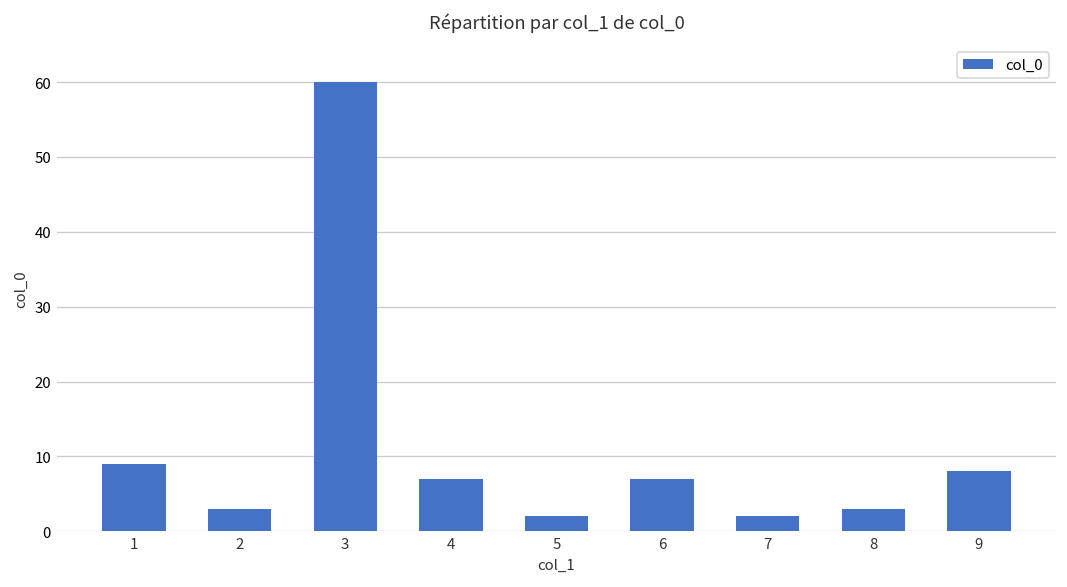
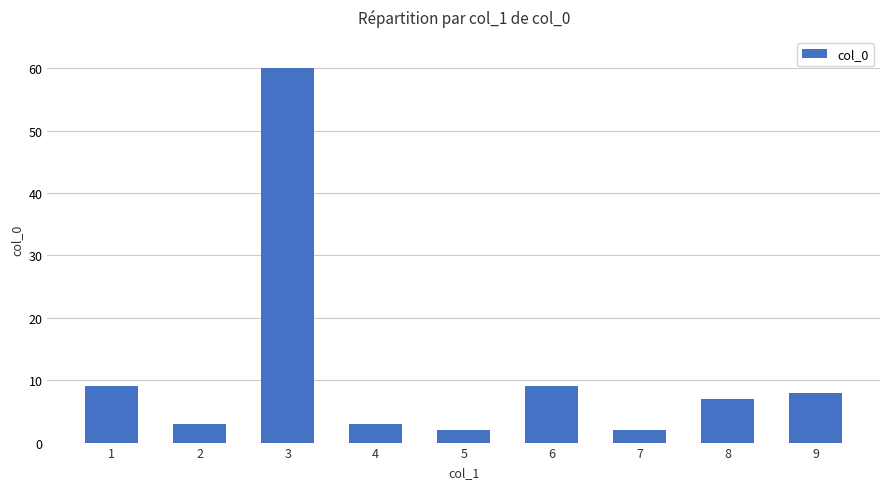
4: 7 -> 3
6: 7 -> 9
8: 3 -> 7
